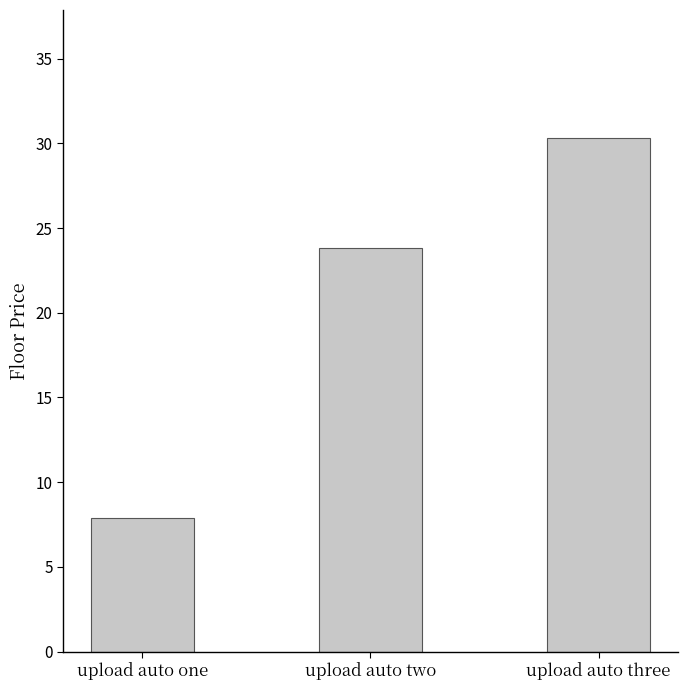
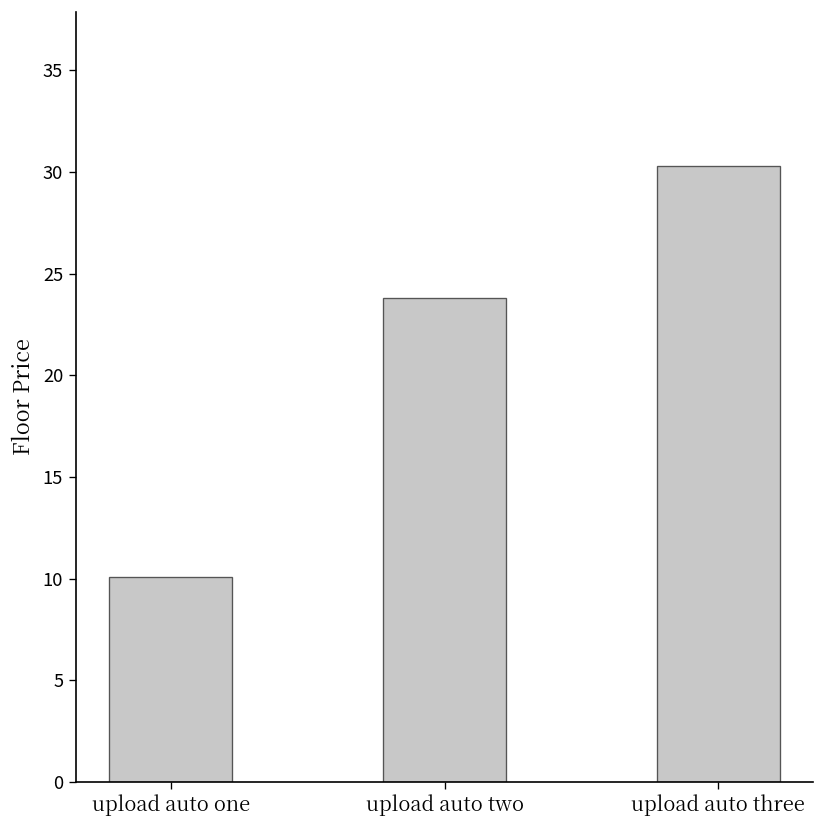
upload auto one: 7.9 -> 10.1
